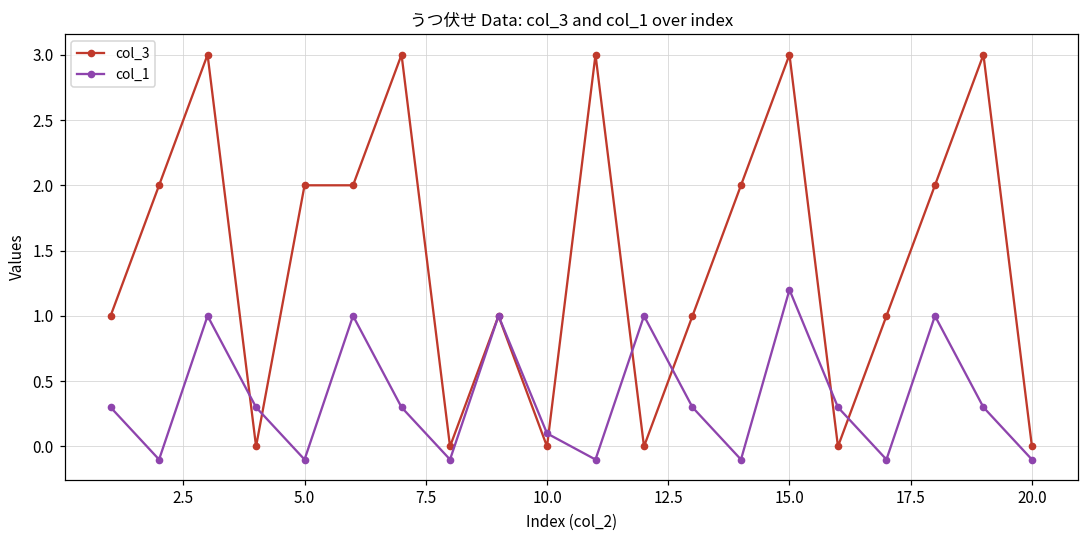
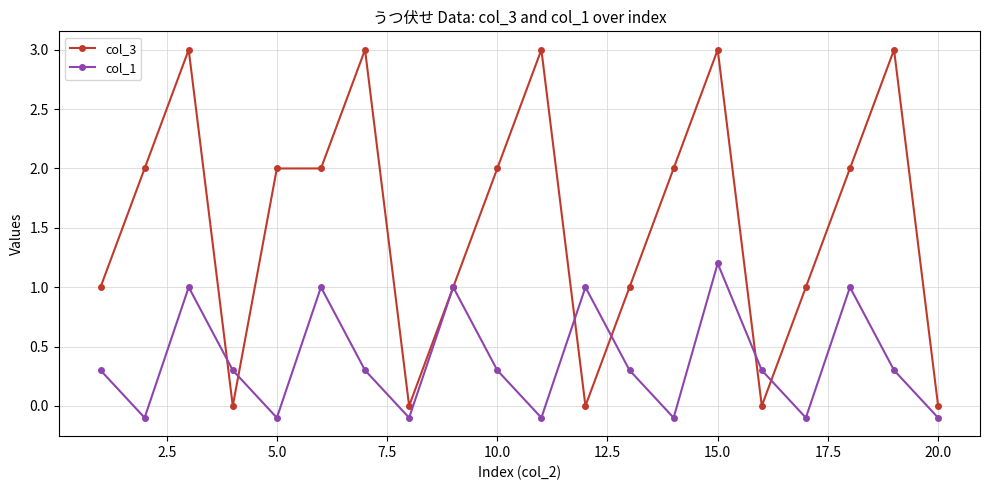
col_3, 10.0: 0 -> 2
col_1, 10.0: 0.1 -> 0.3
